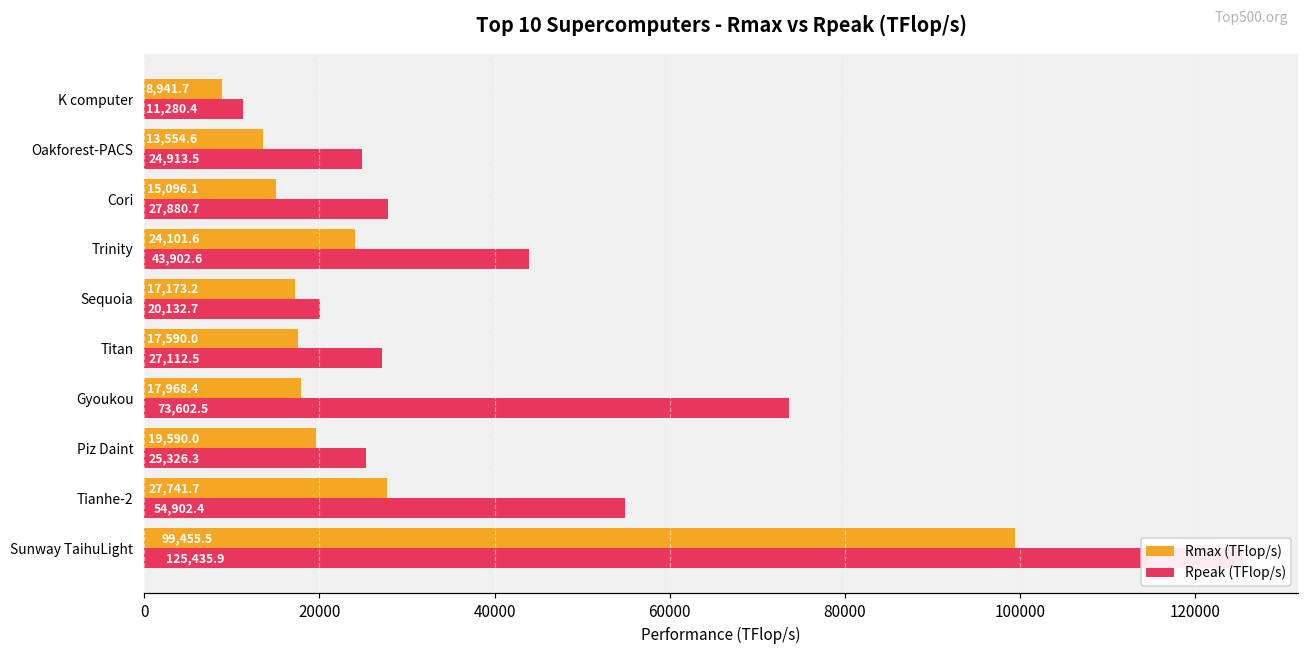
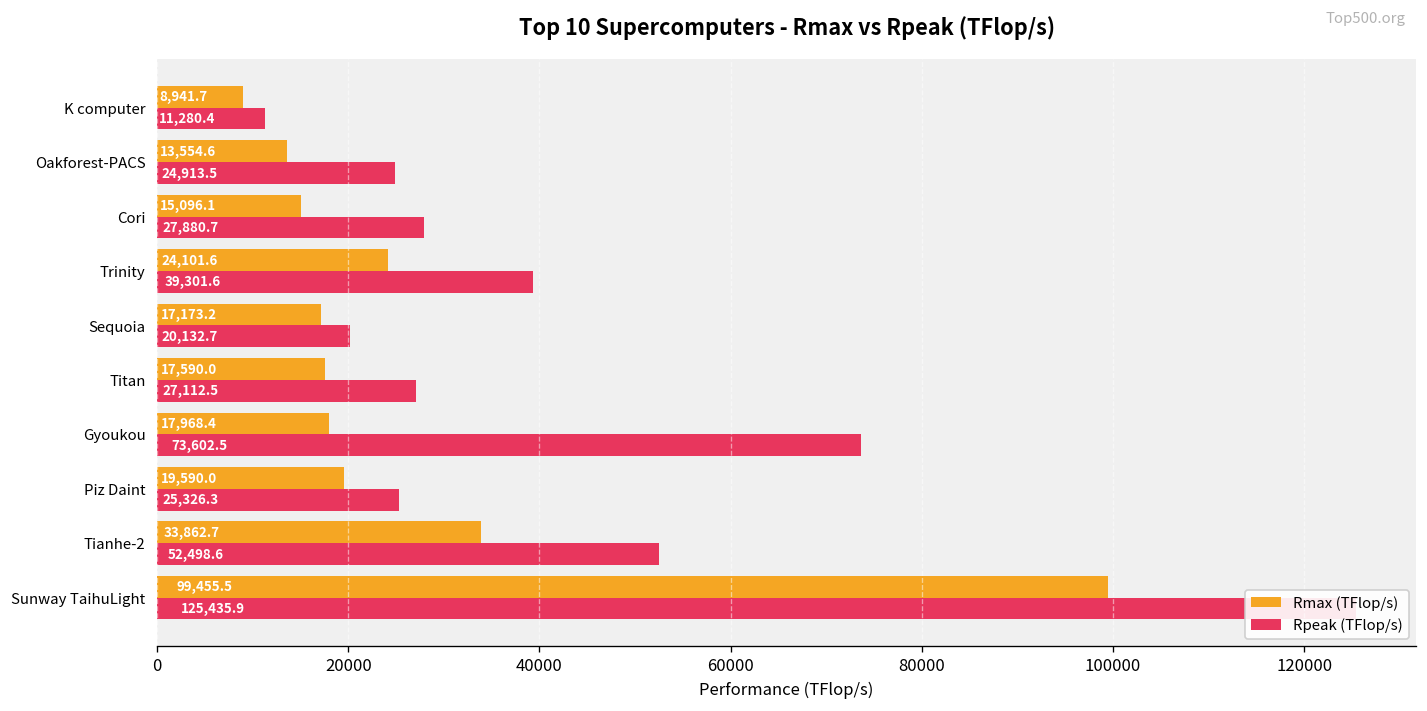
Rpeak (TFlop/s), Trinity: 43,902.6 -> 39,301.6
Rmax (TFlop/s), Tianhe-2: 27,741.7 -> 33,862.7
Rpeak (TFlop/s), Tianhe-2: 54,902.4 -> 52,498.6
